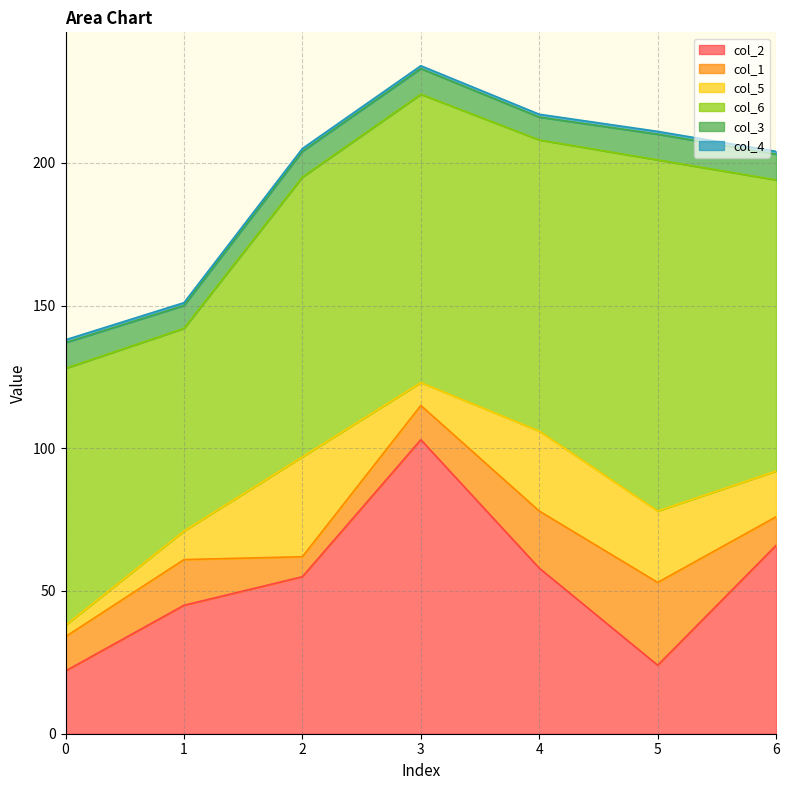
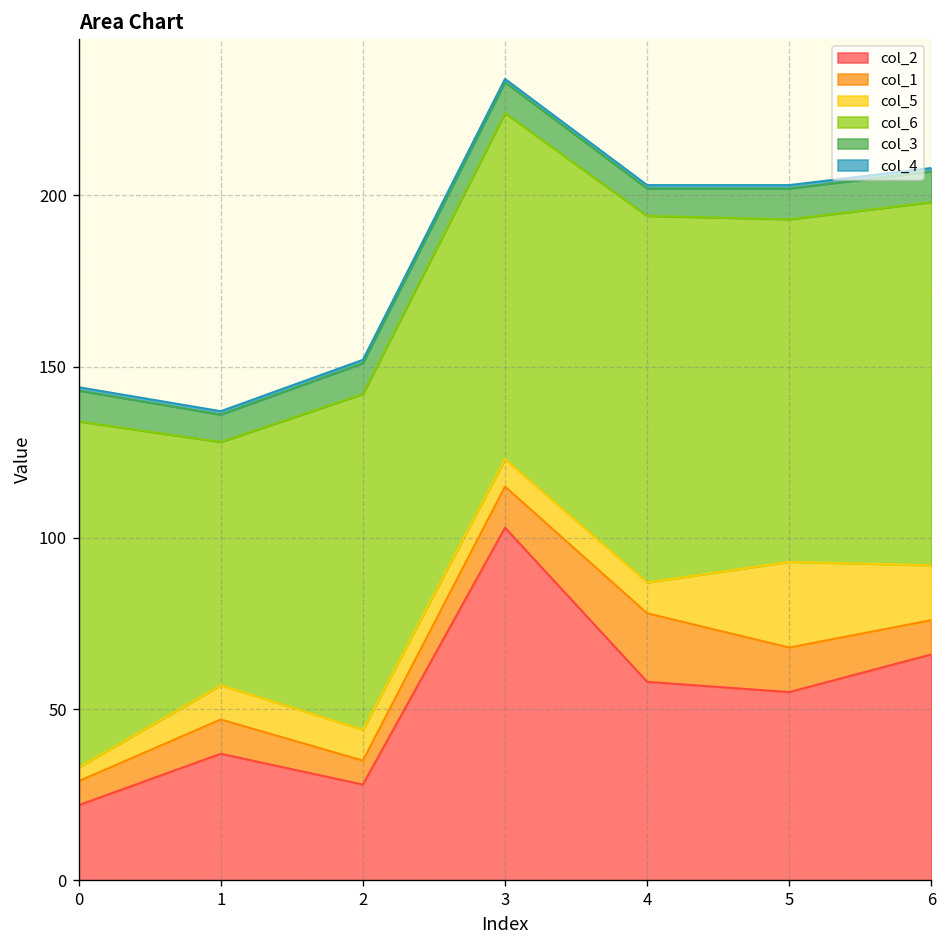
col_1, 0: 12 -> 7
col_6, 0: 90 -> 101
col_2, 1: 45 -> 37
col_1, 1: 16 -> 10
col_2, 2: 55 -> 28
col_5, 2: 35 -> 9
col_5, 4: 28 -> 9
col_6, 4: 102 -> 107
col_2, 5: 24 -> 55
col_1, 5: 29 -> 13
col_6, 5: 123 -> 100
col_6, 6: 102 -> 106
